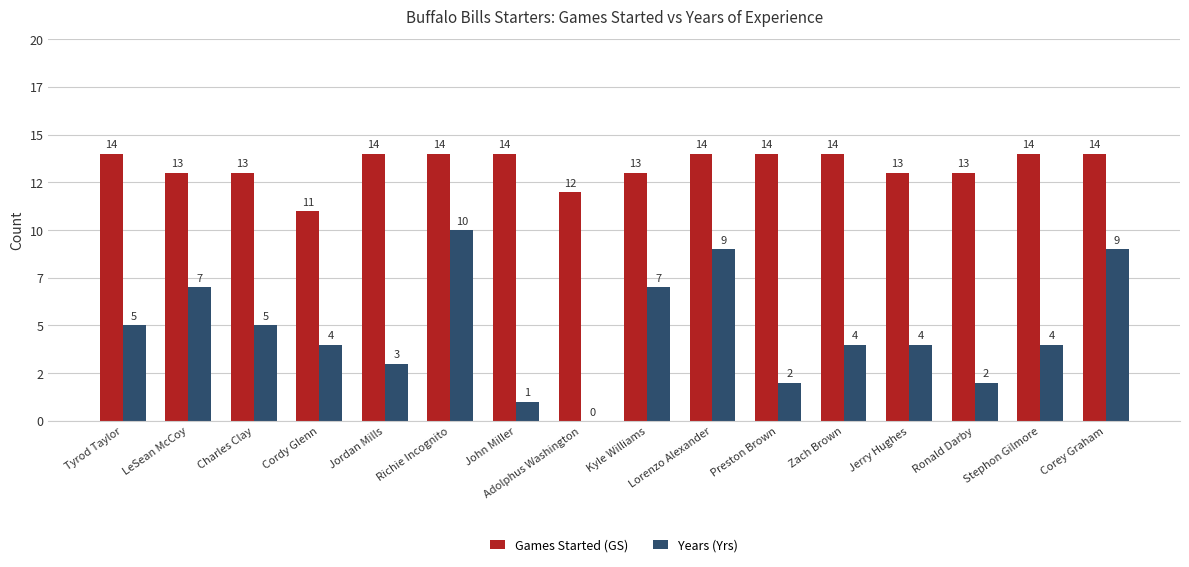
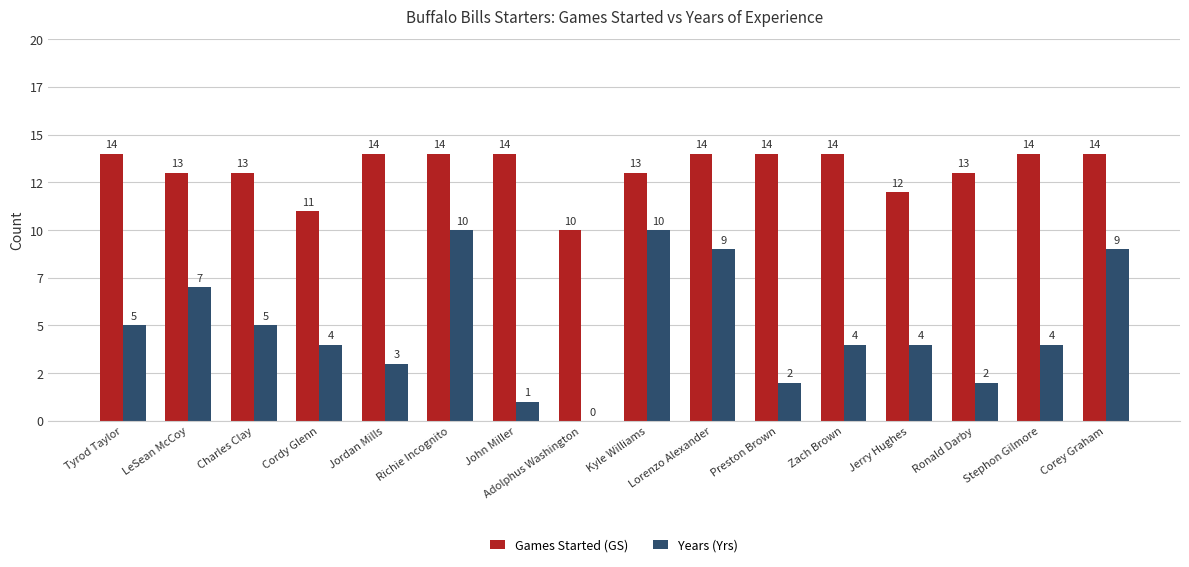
Games Started (GS), Adolphus Washington: 12 -> 10
Years (Yrs), Kyle Williams: 7 -> 10
Games Started (GS), Jerry Hughes: 13 -> 12
